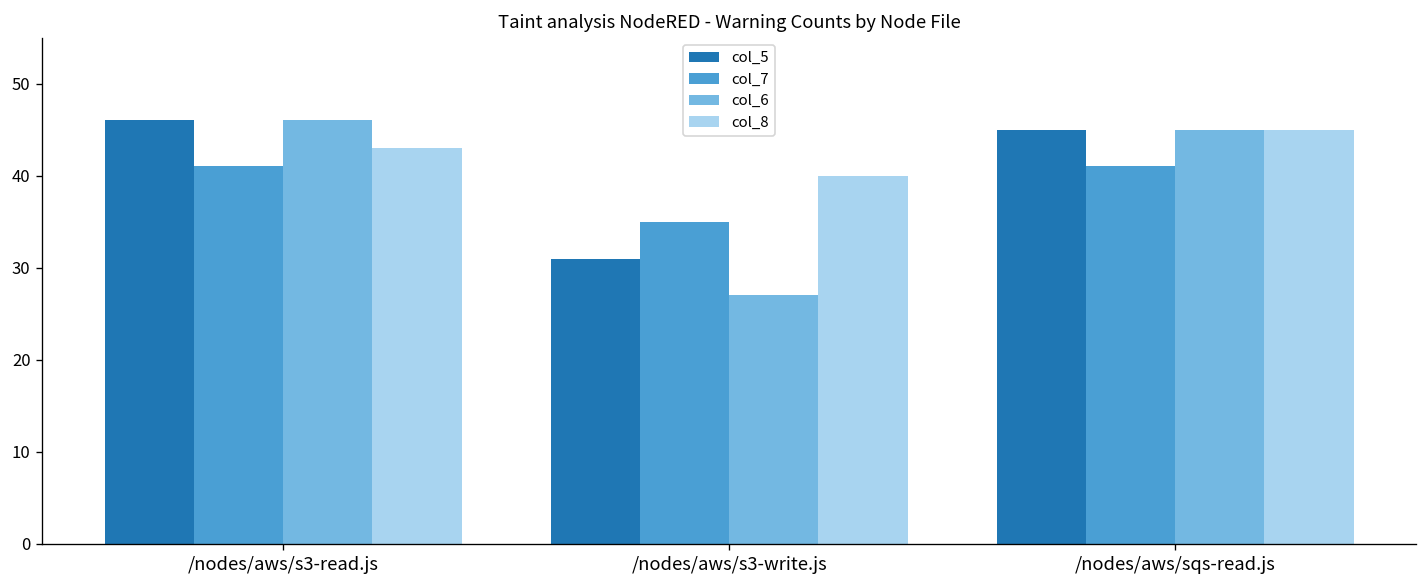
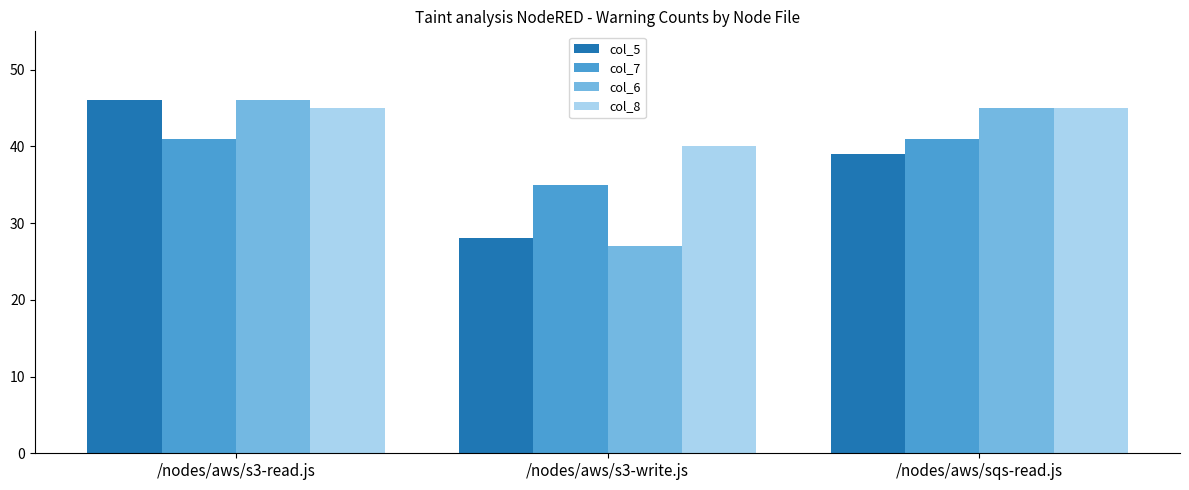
col_8, /nodes/aws/s3-read.js: 43 -> 45
col_5, /nodes/aws/s3-write.js: 31 -> 28
col_5, /nodes/aws/sqs-read.js: 45 -> 39
